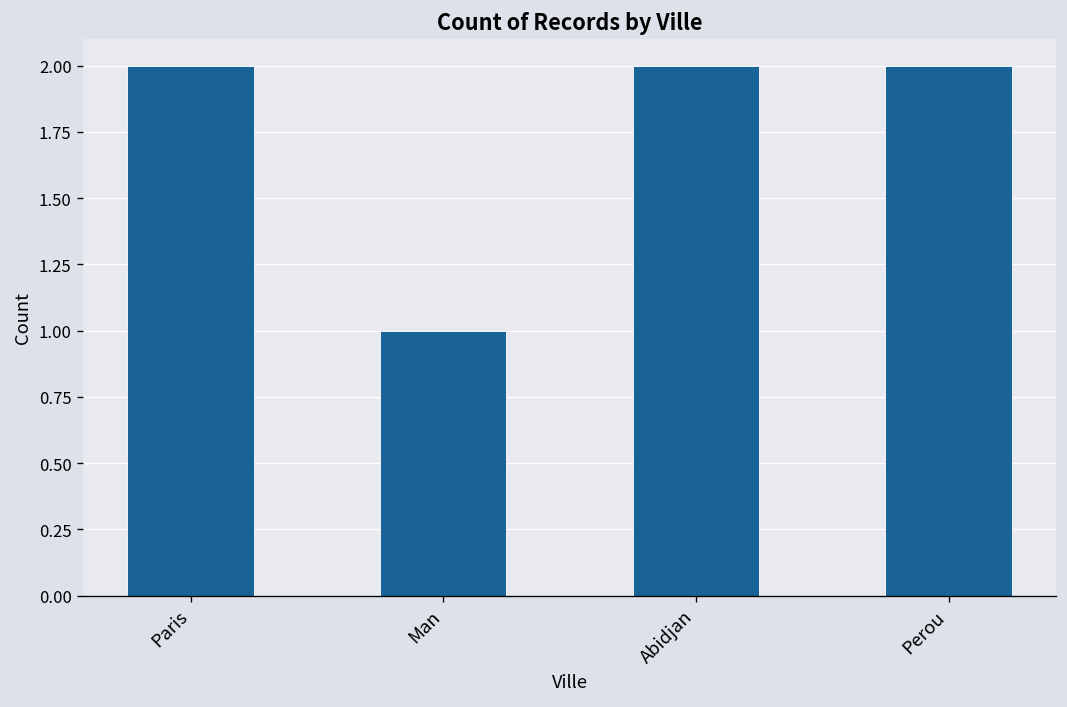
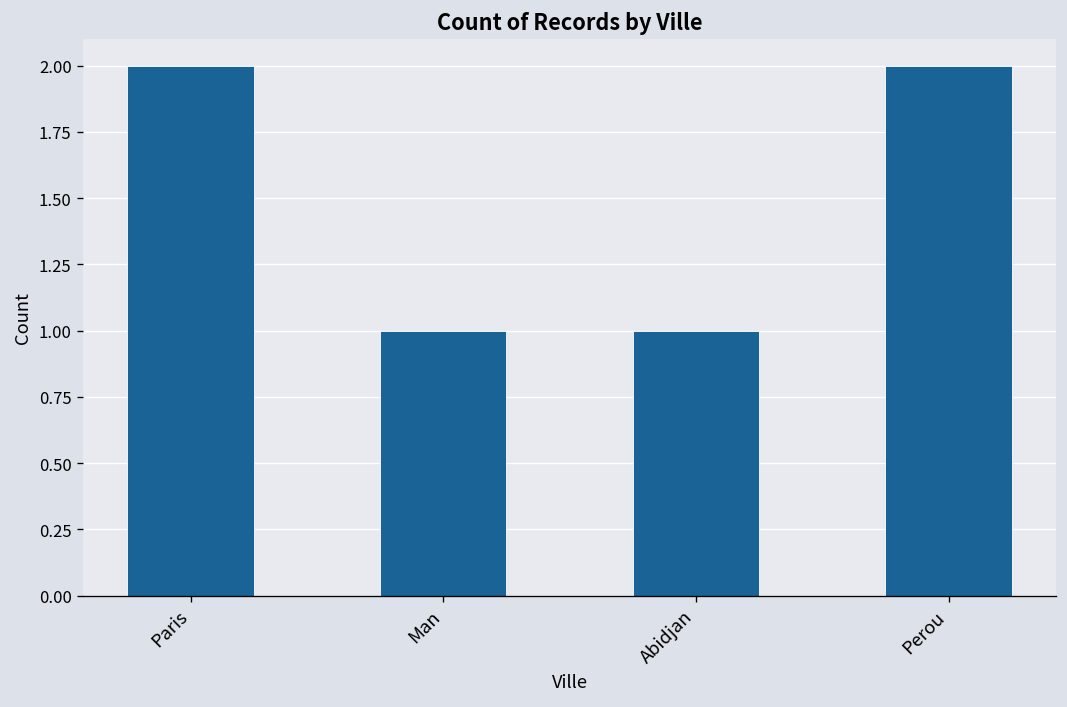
Abidjan: 2 -> 1
